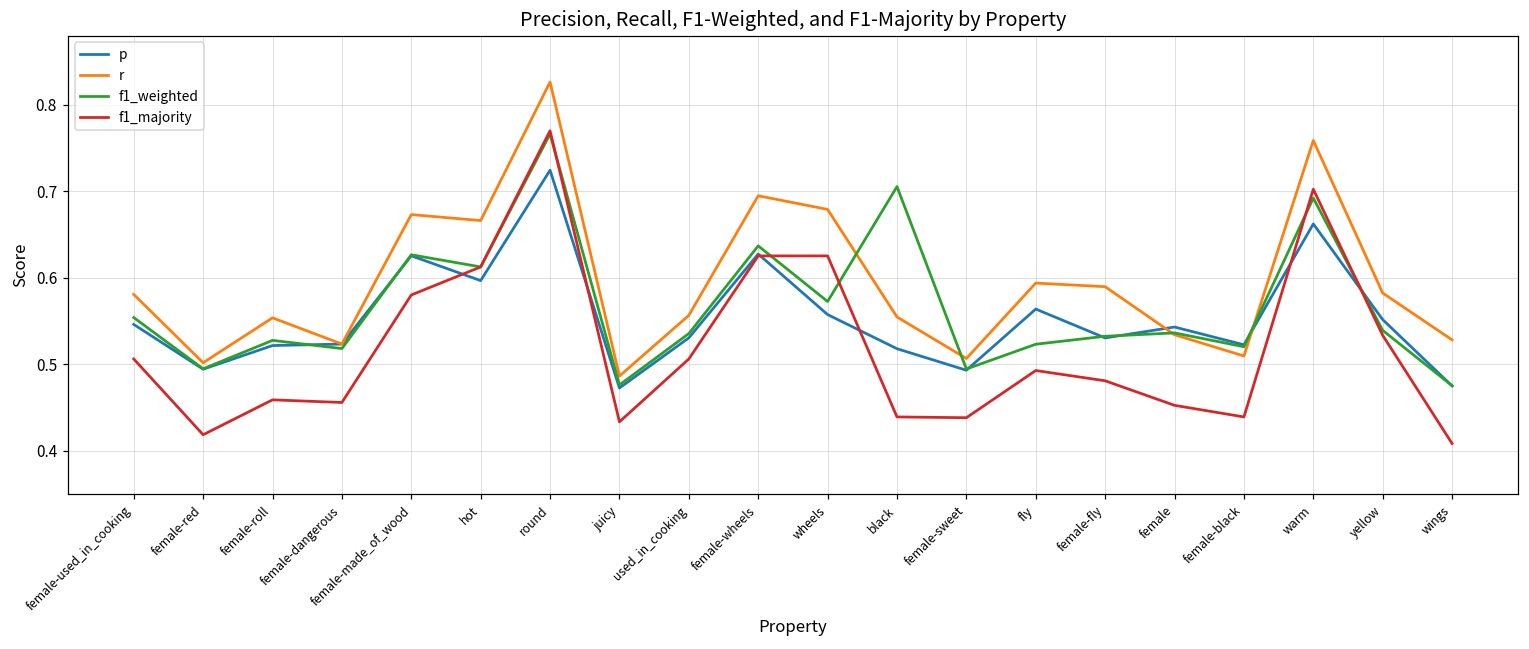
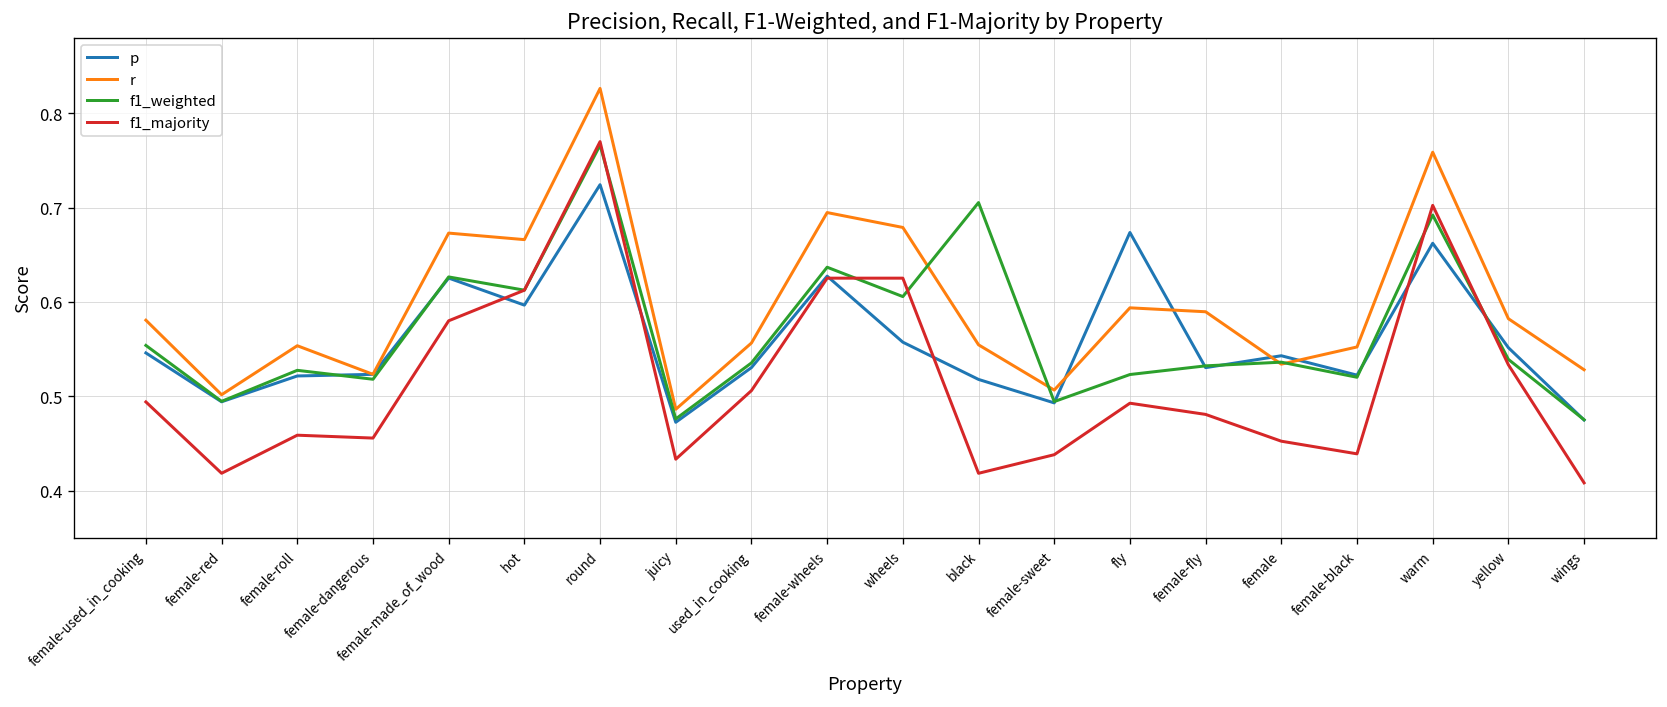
f1_majority, female-used_in_cooking: 0.51 -> 0.49
f1_weighted, wheels: 0.57 -> 0.61
f1_majority, black: 0.44 -> 0.42
p, fly: 0.56 -> 0.67
r, female-black: 0.51 -> 0.55
